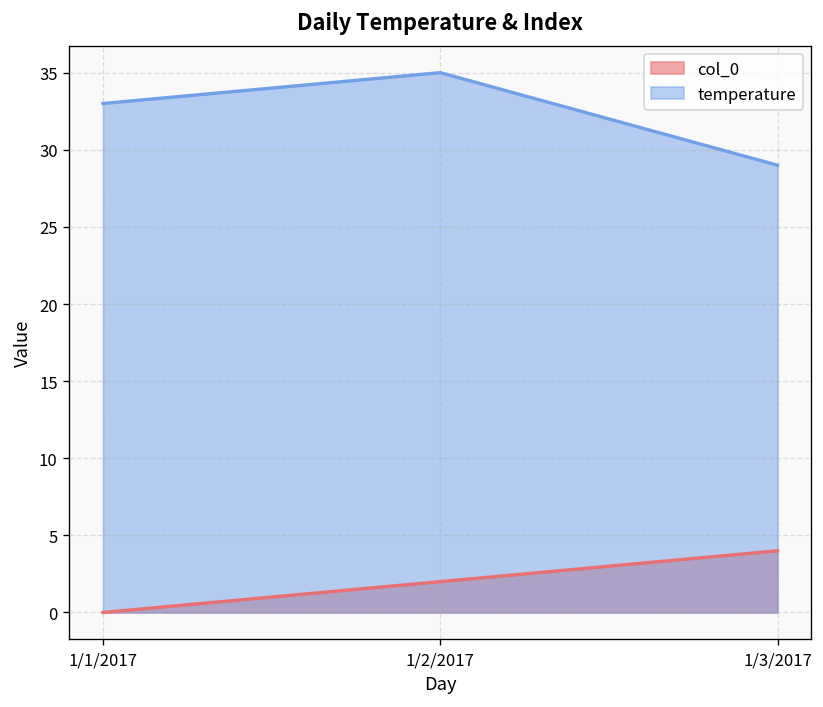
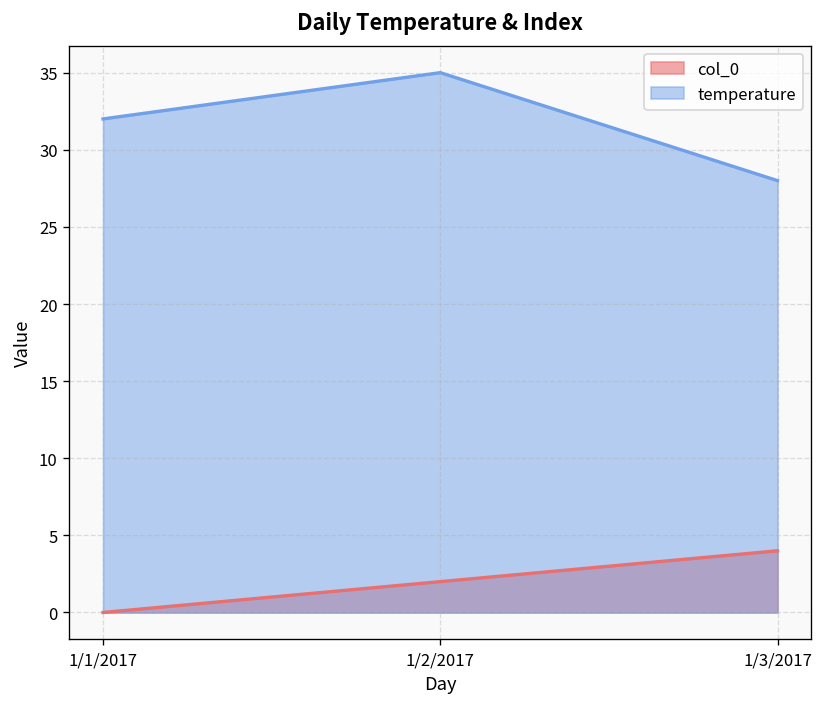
temperature, 1/1/2017: 33 -> 32
temperature, 1/3/2017: 29 -> 28
